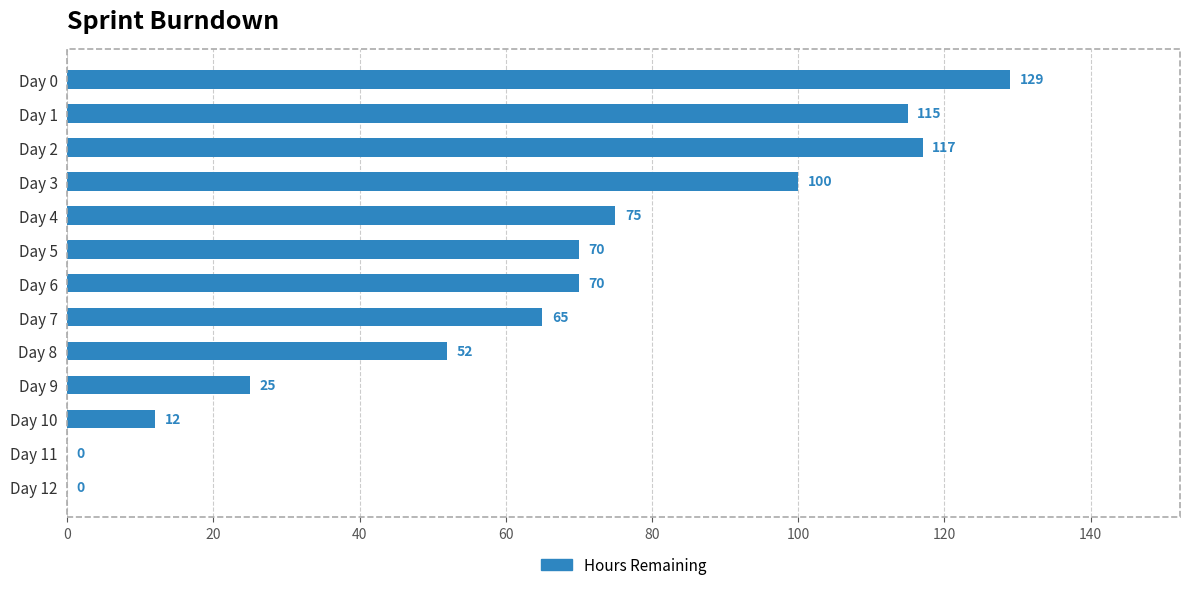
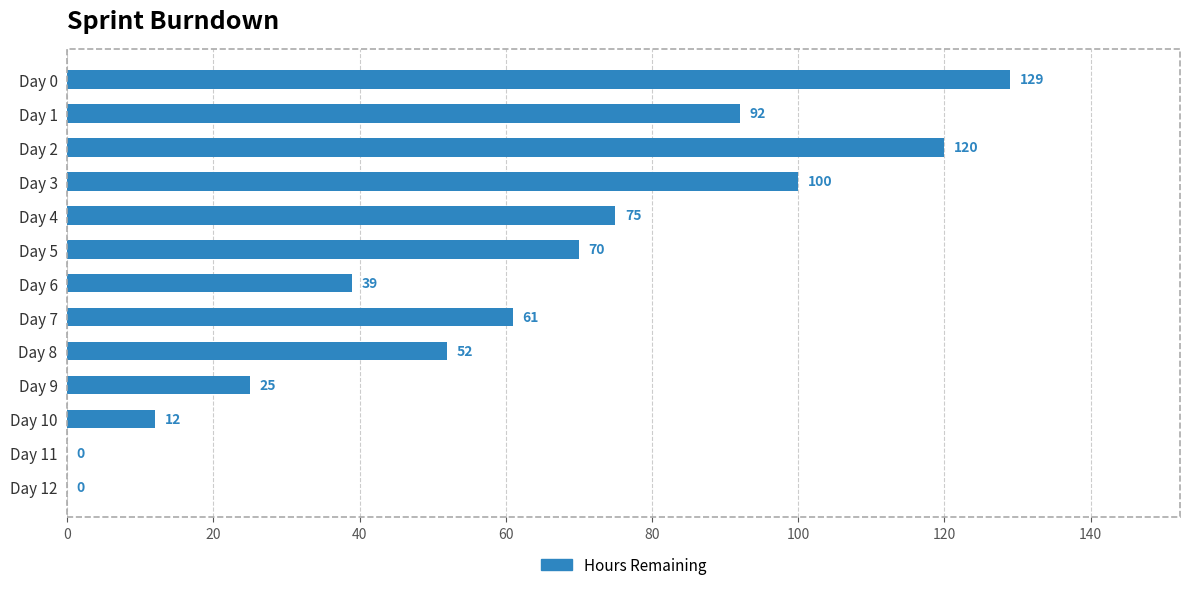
Day 1: 115 -> 92
Day 2: 117 -> 120
Day 6: 70 -> 39
Day 7: 65 -> 61
